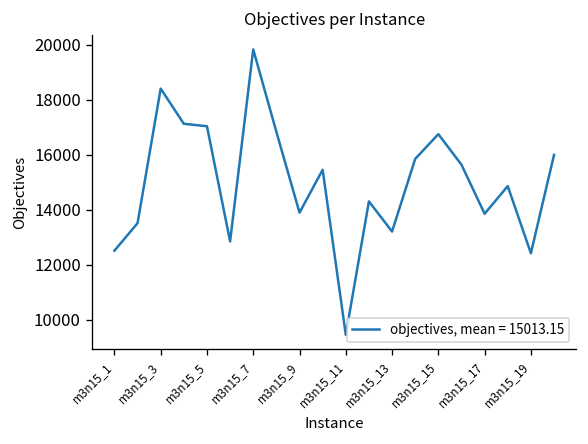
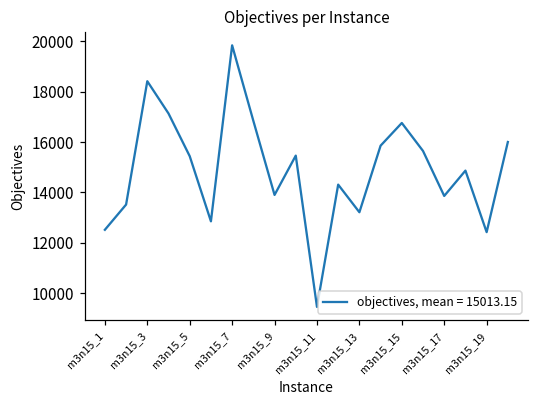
m3n15_5: 17000 -> 15400
